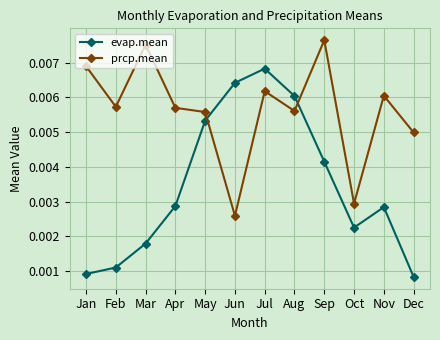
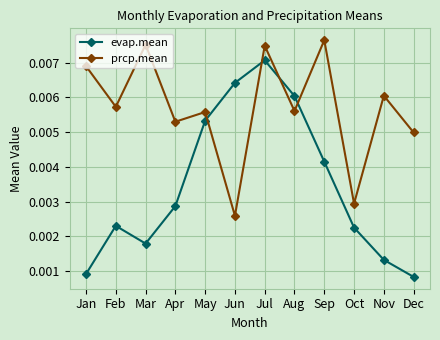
evap.mean, Feb: 0.0011 -> 0.0023
prcp.mean, Apr: 0.0057 -> 0.0053
evap.mean, Jul: 0.0068 -> 0.0071
prcp.mean, Jul: 0.0062 -> 0.0075
evap.mean, Nov: 0.0028 -> 0.0013
